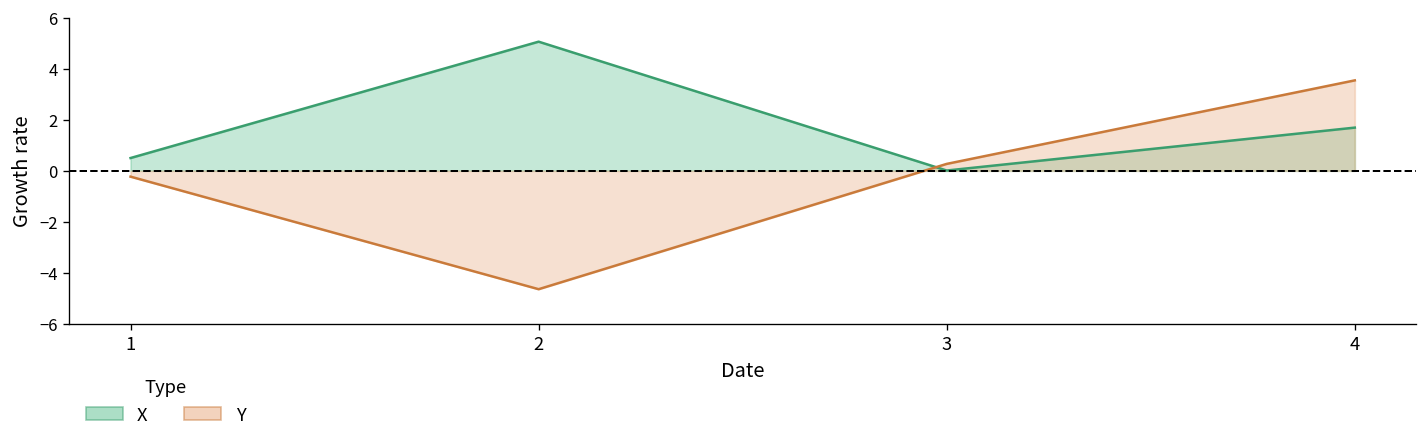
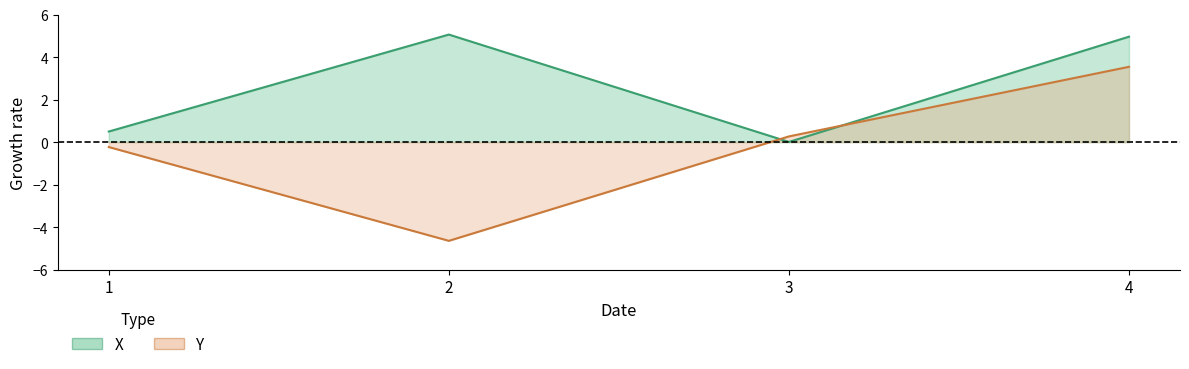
X, 4: 1.7 -> 5.0
